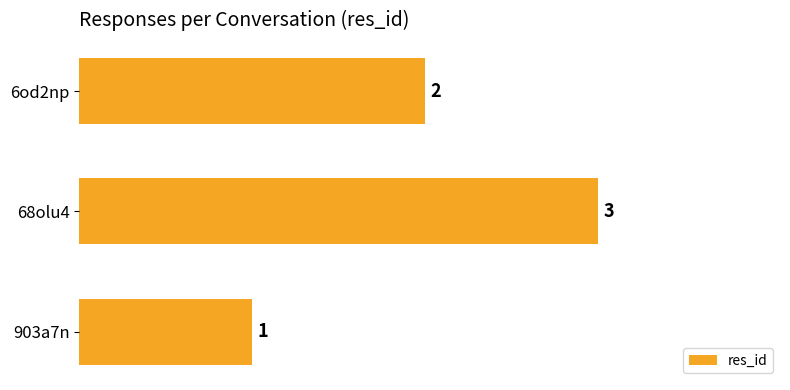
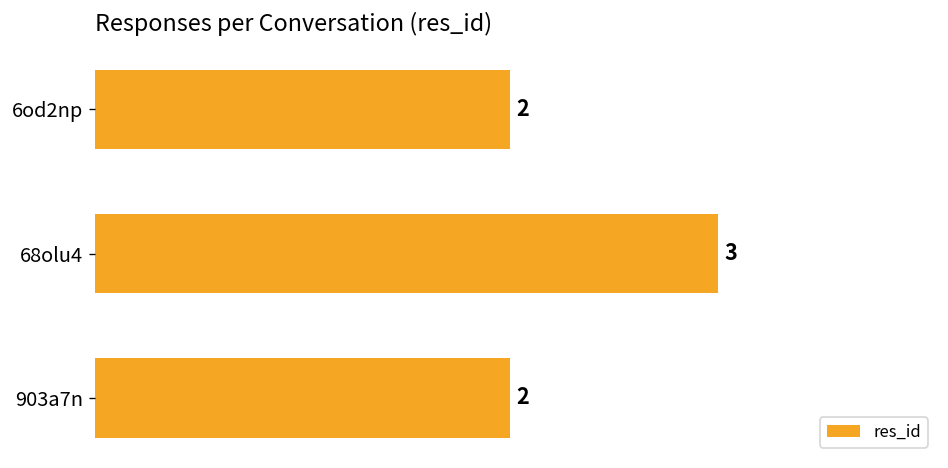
903a7n: 1 -> 2
